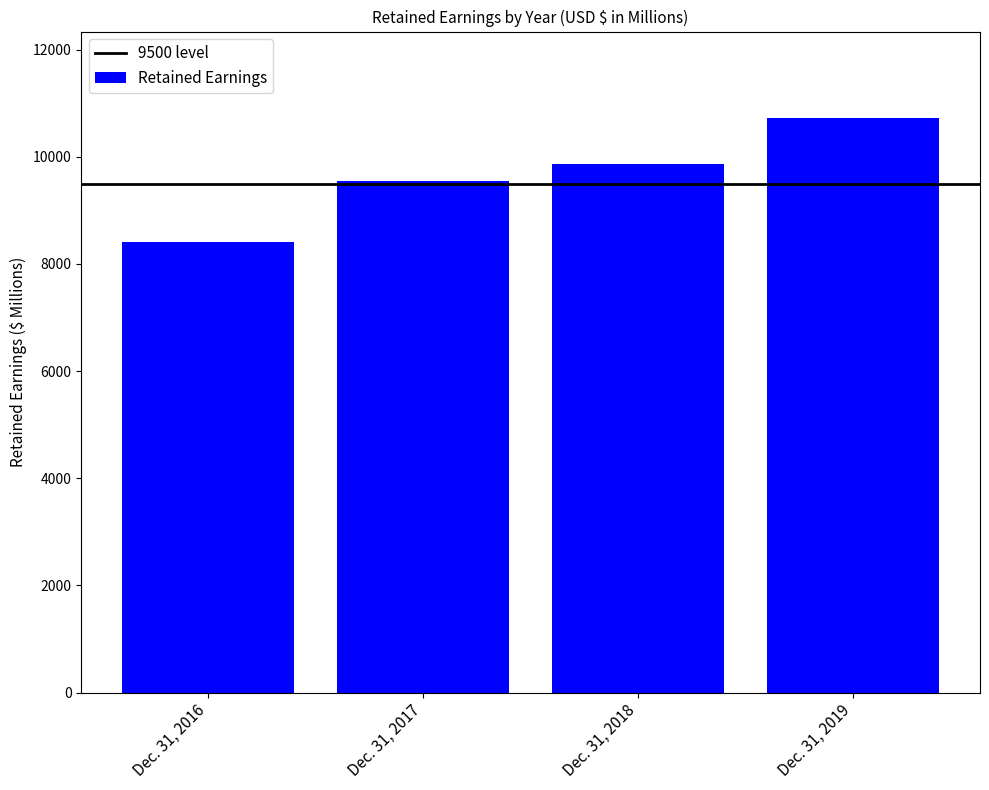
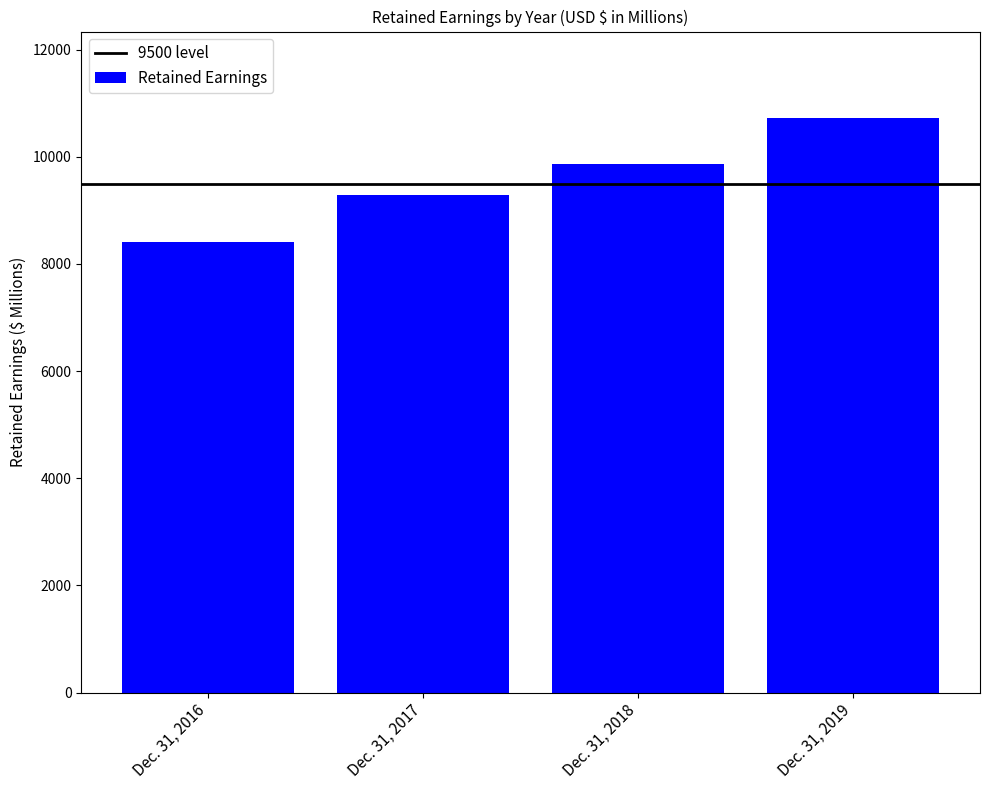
Dec. 31, 2017: 9500 -> 9300
